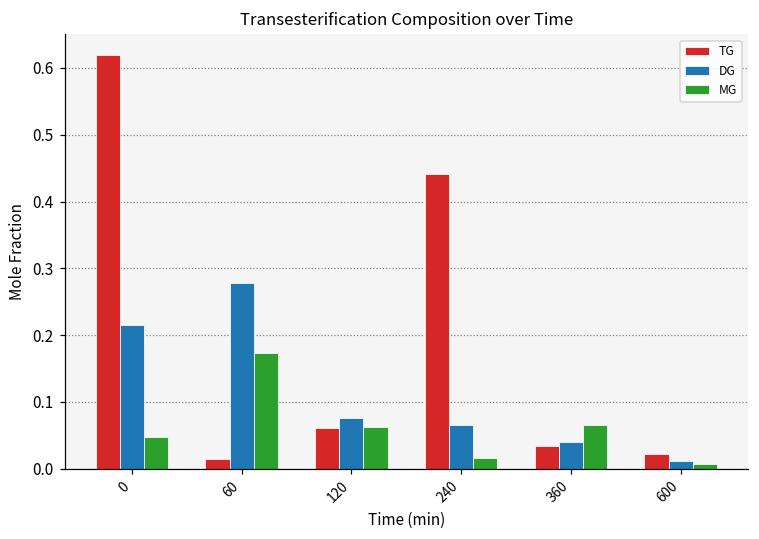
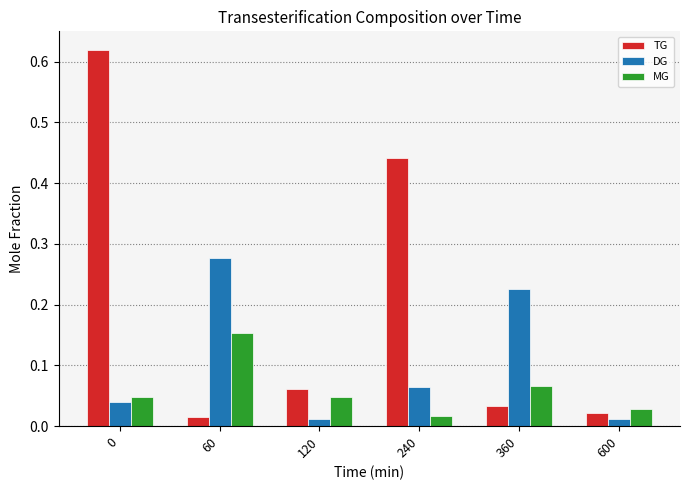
DG, 0: 0.21 -> 0.04
MG, 60: 0.17 -> 0.15
DG, 120: 0.08 -> 0.01
MG, 120: 0.06 -> 0.05
DG, 360: 0.04 -> 0.23
MG, 600: 0.01 -> 0.03
